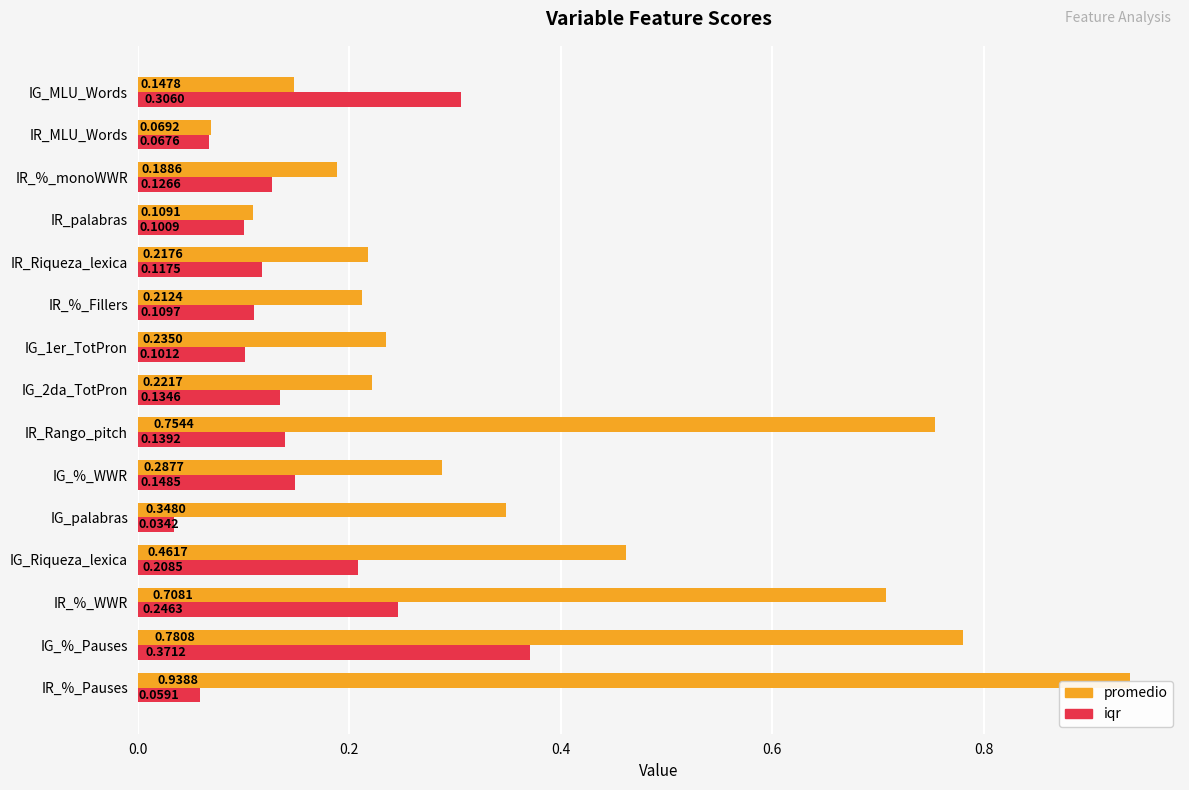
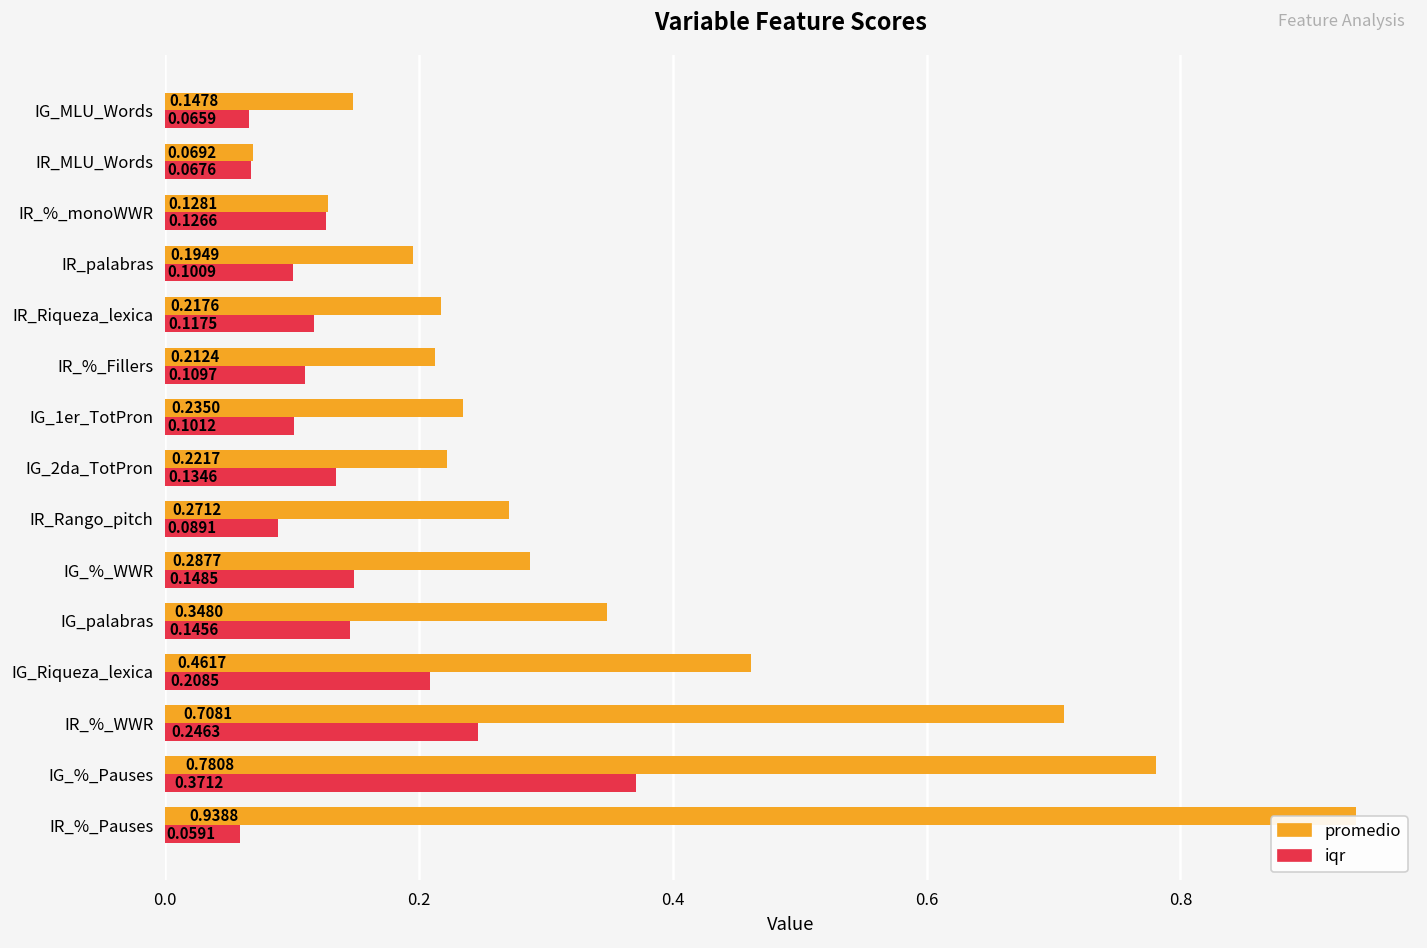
iqr, IG_MLU_Words: 0.3060 -> 0.0659
promedio, IR_%_monoWWR: 0.1886 -> 0.1281
promedio, IR_palabras: 0.1091 -> 0.1949
promedio, IR_Rango_pitch: 0.7544 -> 0.2712
iqr, IR_Rango_pitch: 0.1392 -> 0.0891
iqr, IG_palabras: 0.0342 -> 0.1456
